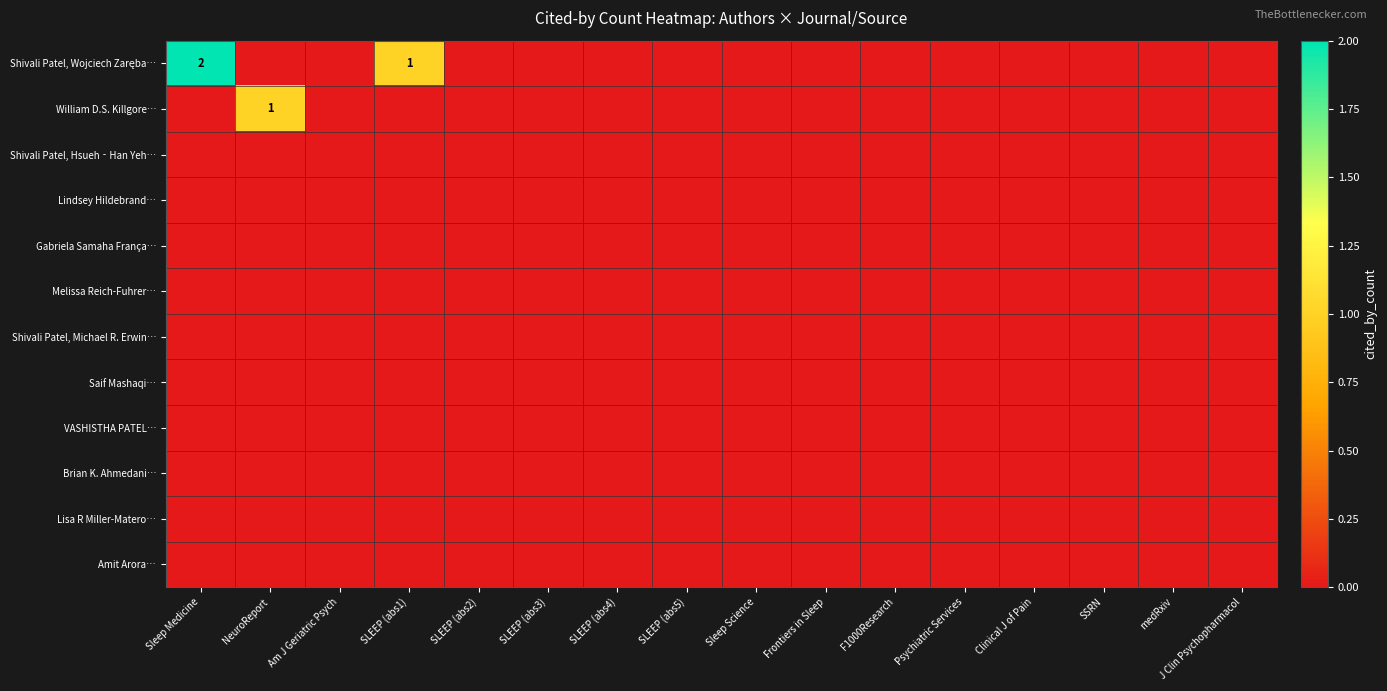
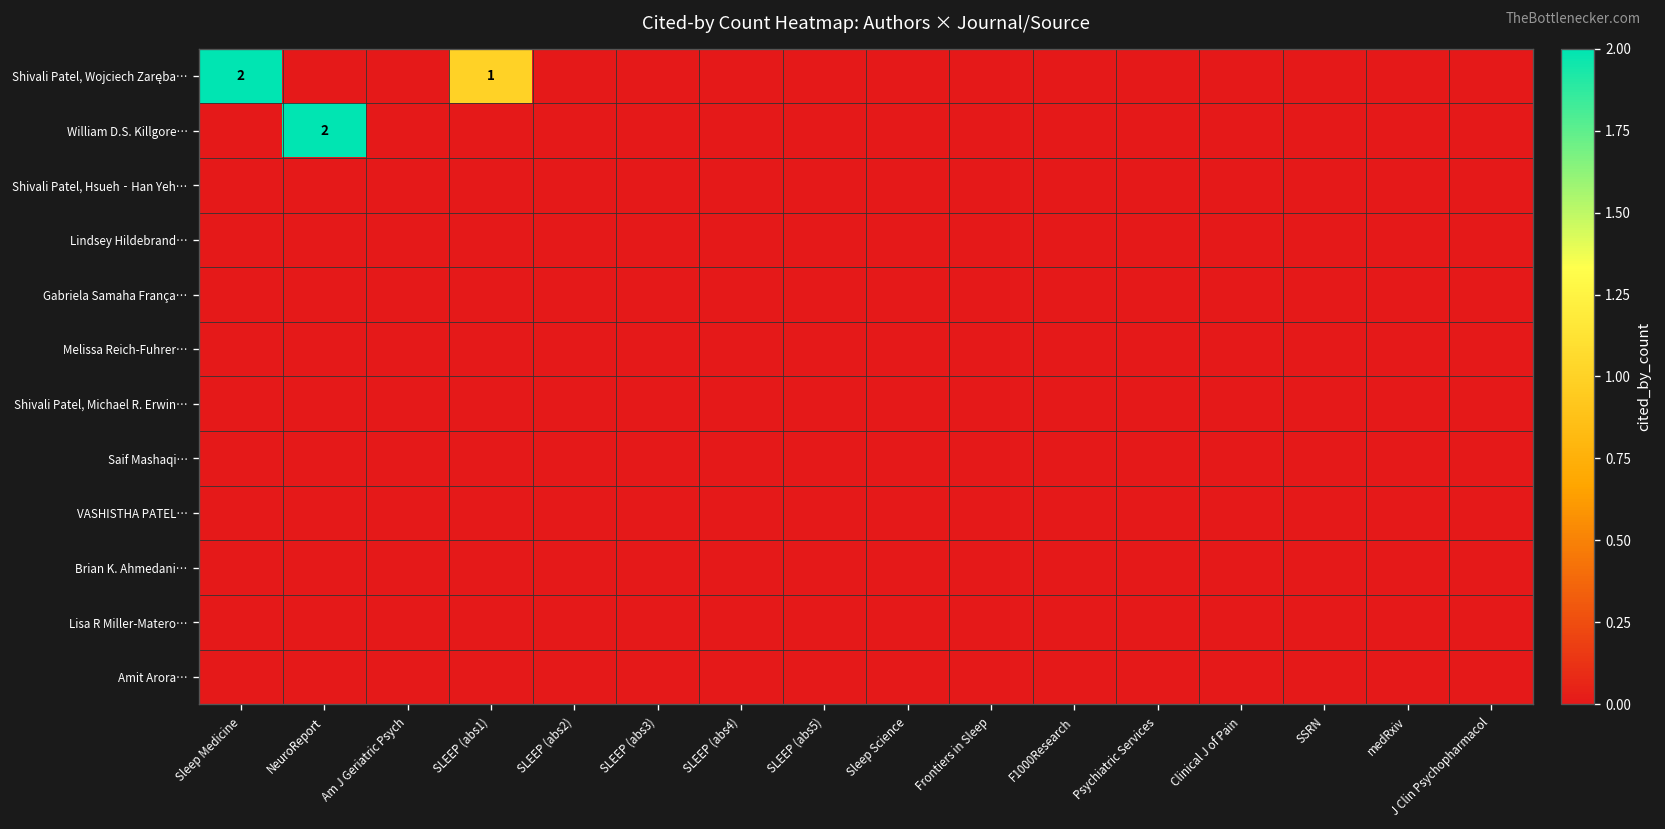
William D.S. Killgore…, NeuroReport: 1 -> 2
